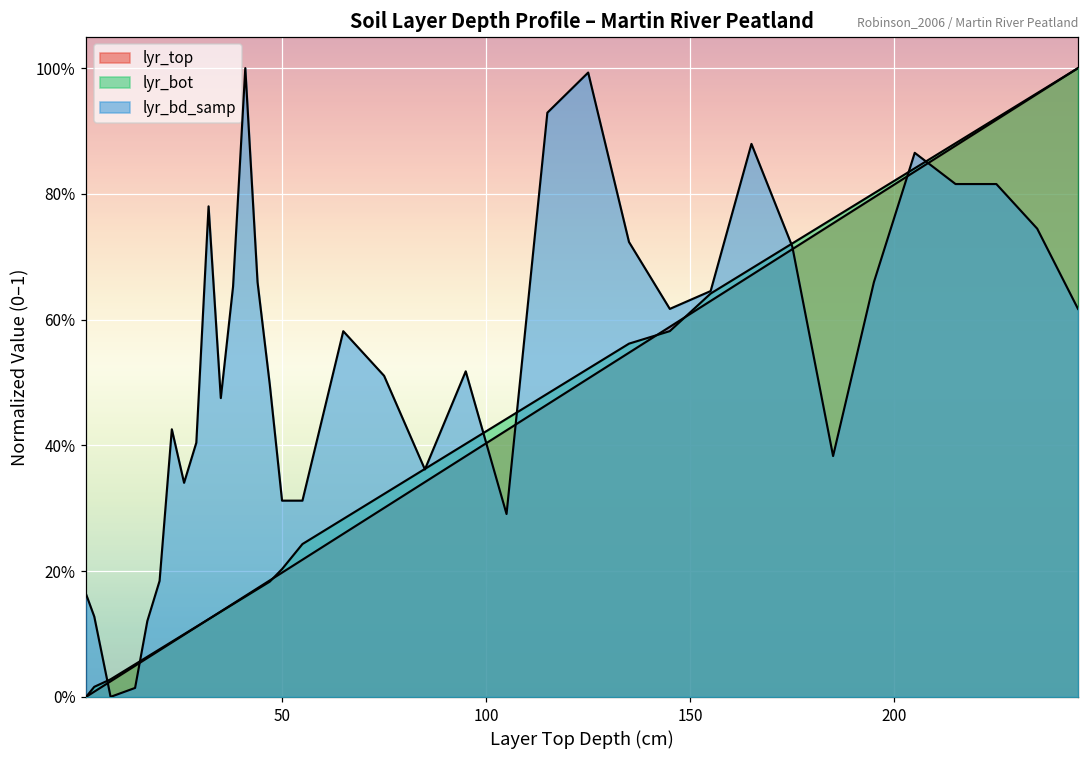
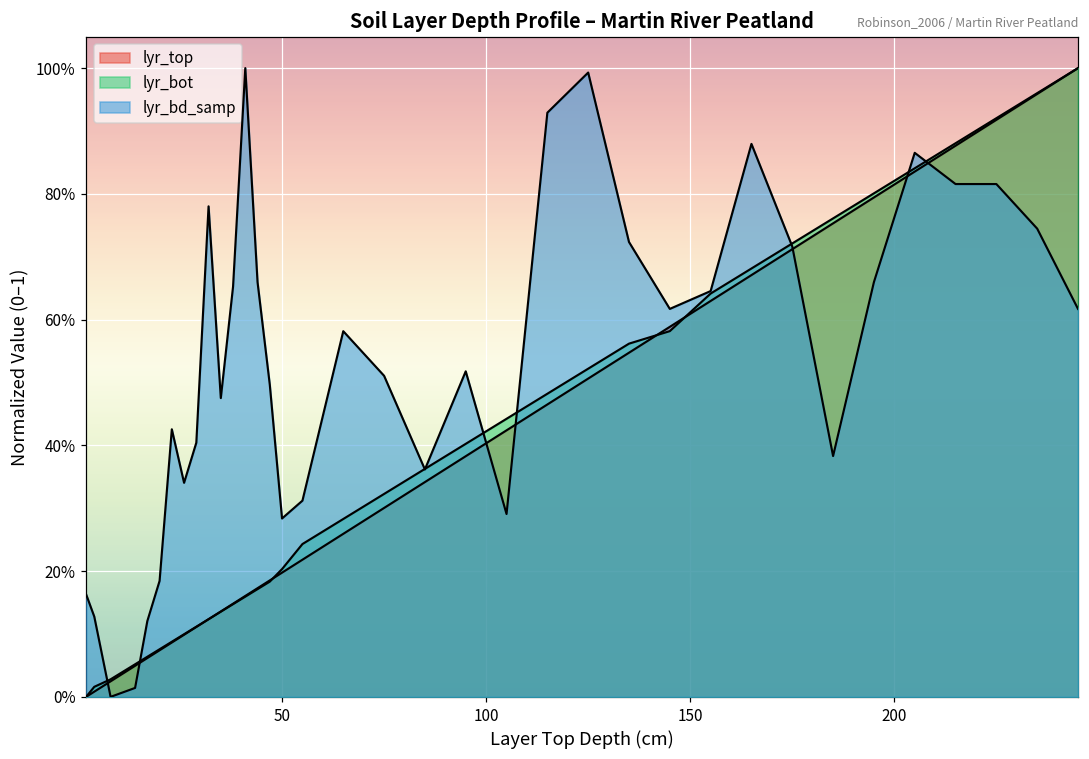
lyr_bd_samp, 50: 31% -> 28%
